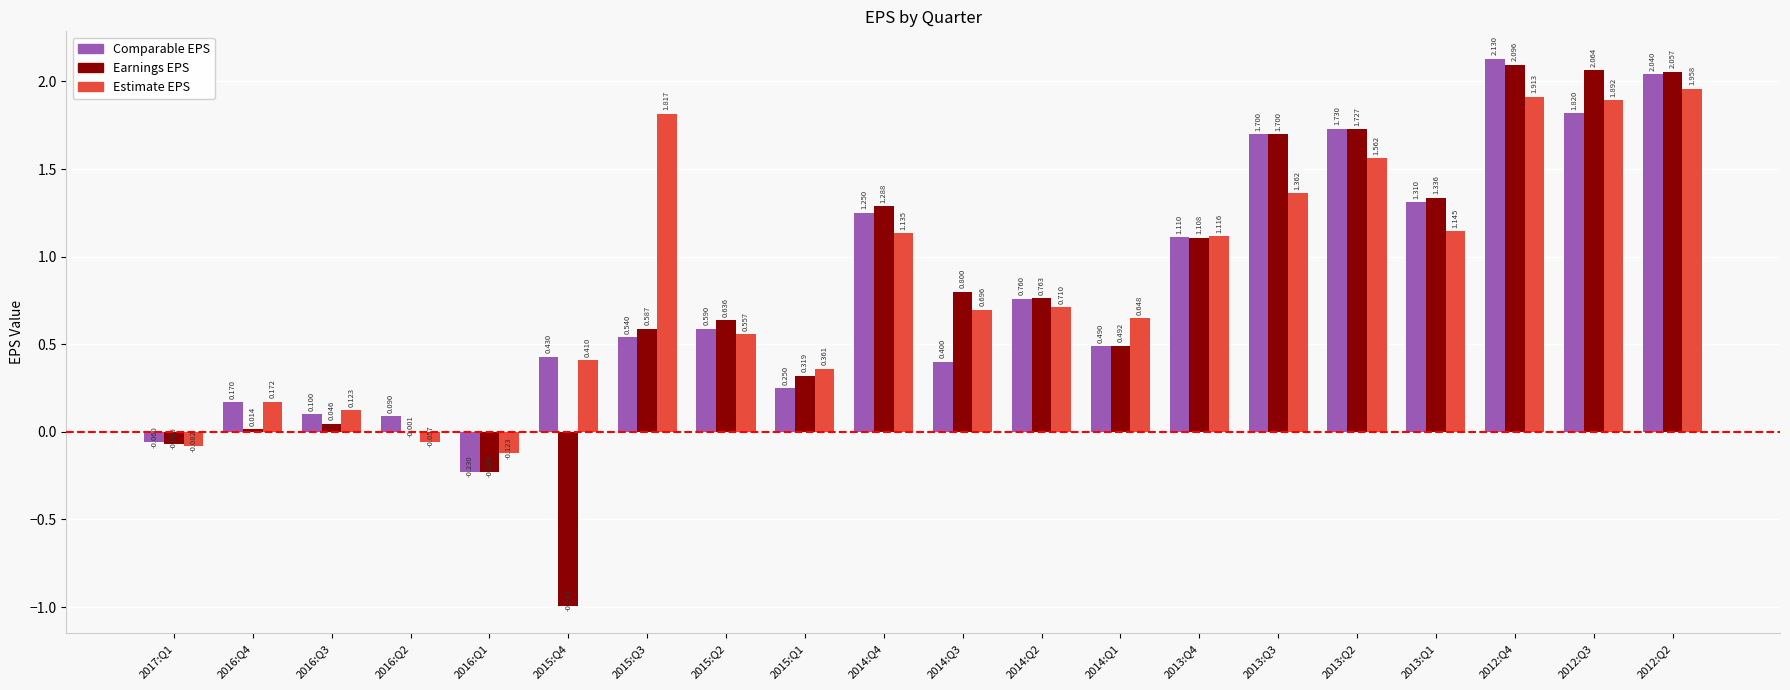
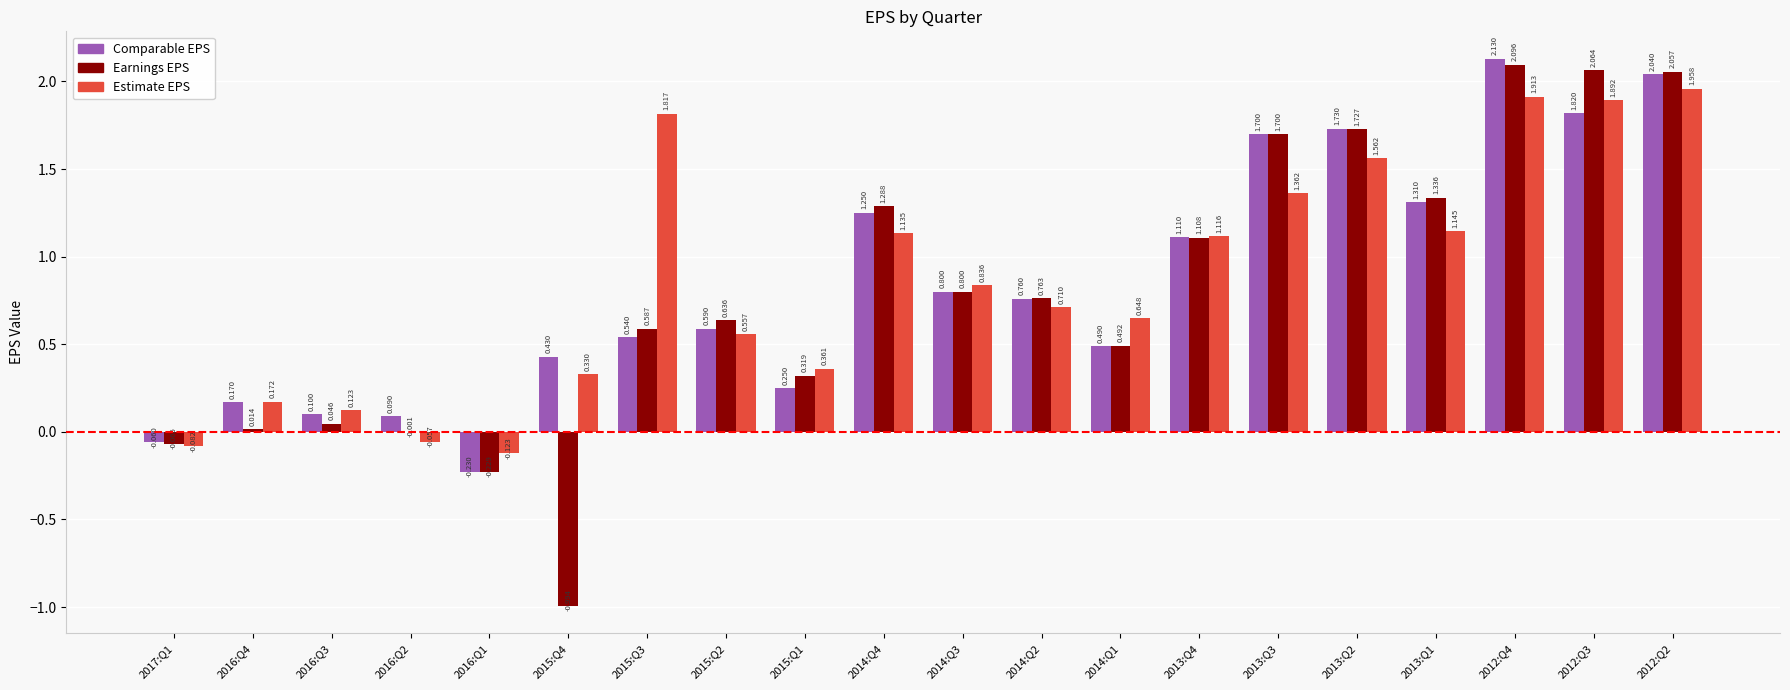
Estimate EPS, 2015:Q4: 0.410 -> 0.330
Comparable EPS, 2014:Q3: 0.400 -> 0.800
Estimate EPS, 2014:Q3: 0.696 -> 0.836
